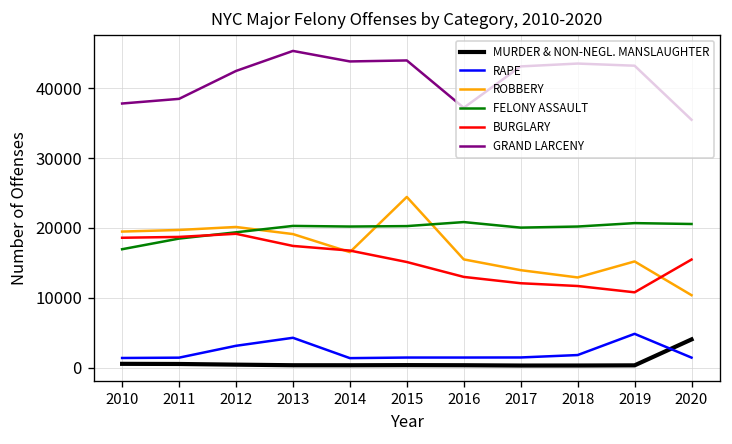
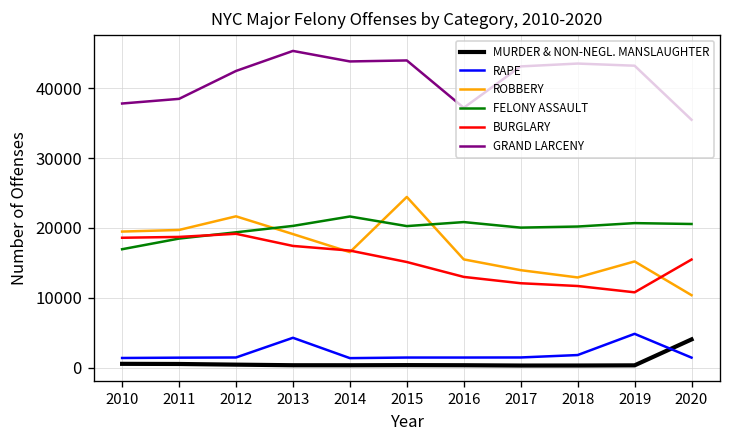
RAPE, 2012: 3000 -> 1000
ROBBERY, 2012: 20000 -> 22000
FELONY ASSAULT, 2014: 20000 -> 22000
